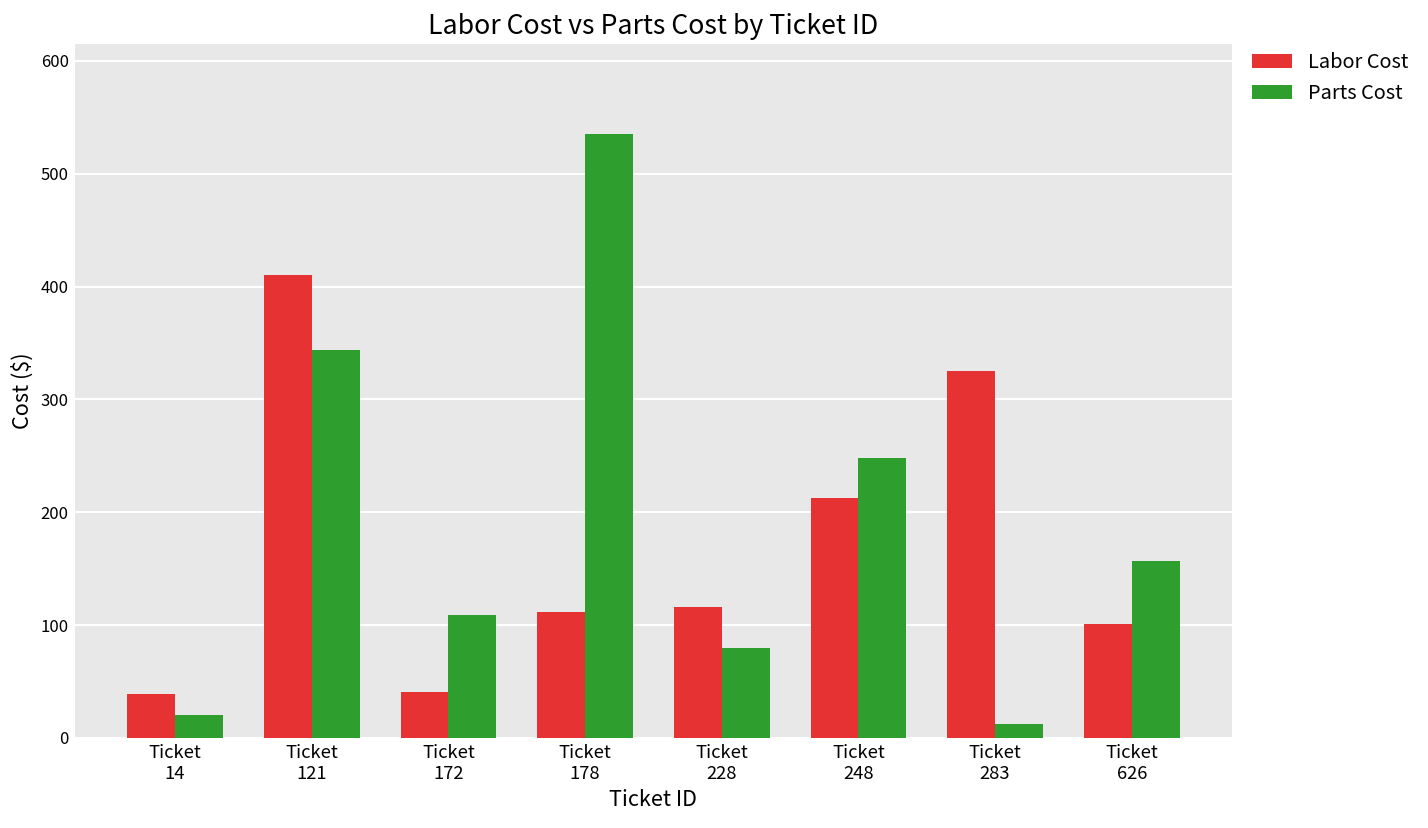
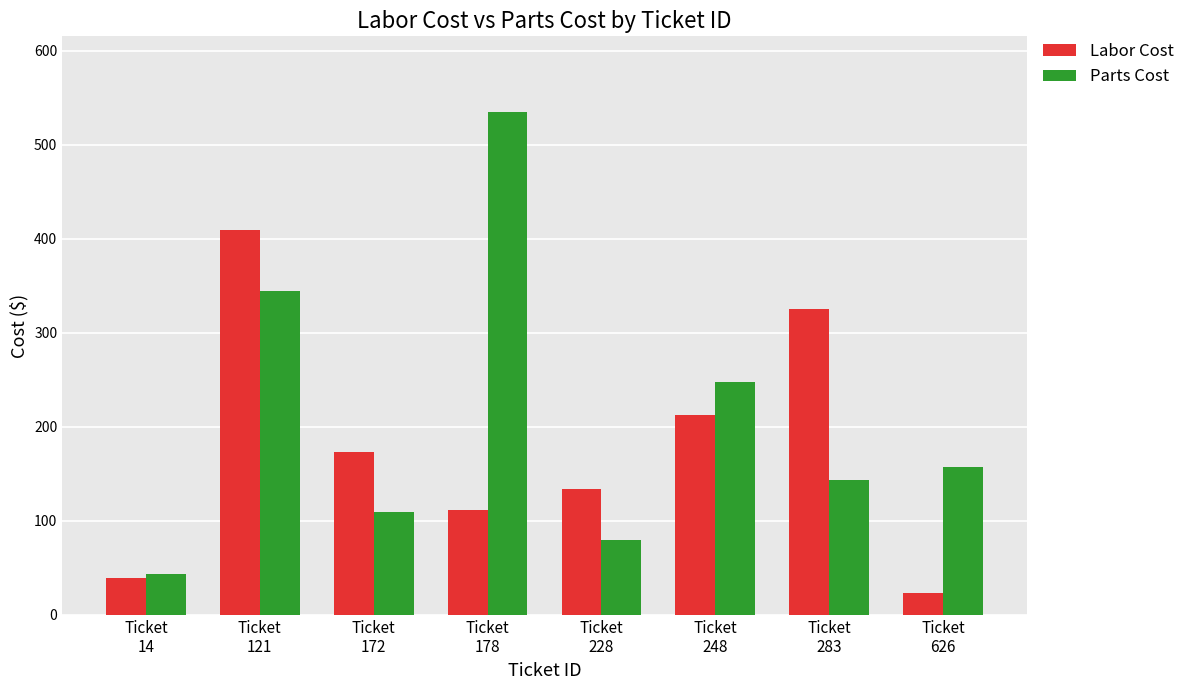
Parts Cost, Ticket 14: 20 -> 40
Labor Cost, Ticket 172: 40 -> 170
Labor Cost, Ticket 228: 120 -> 130
Parts Cost, Ticket 283: 10 -> 140
Labor Cost, Ticket 626: 100 -> 20
